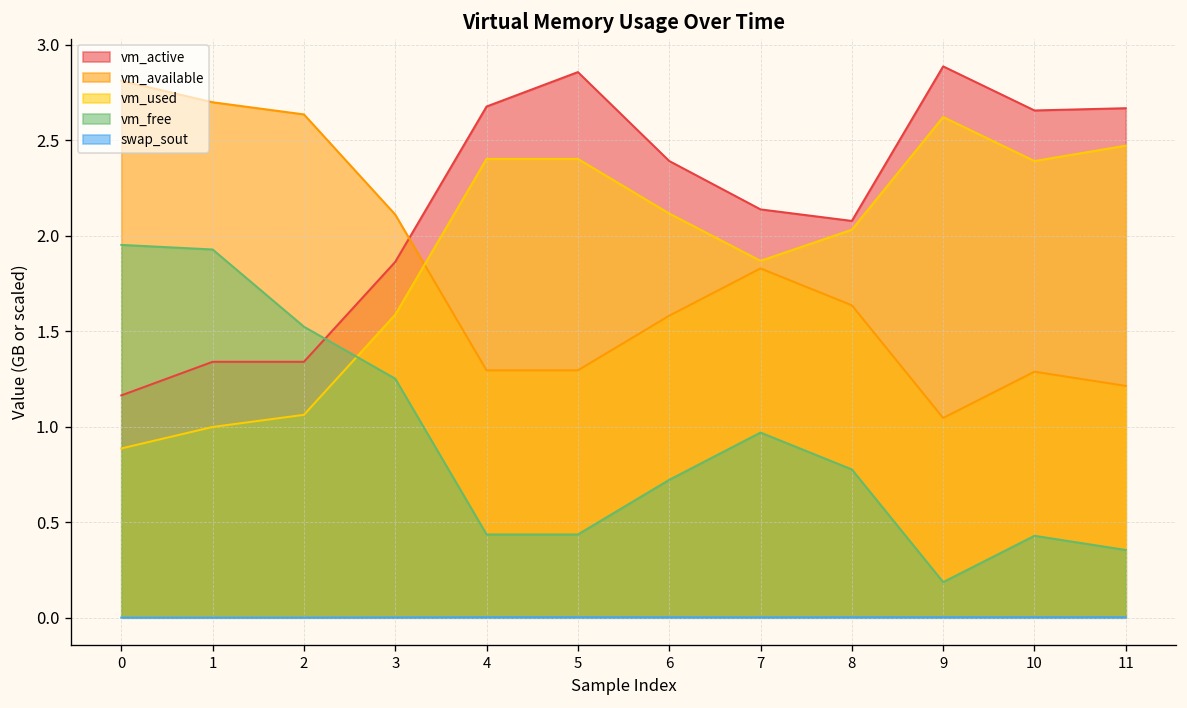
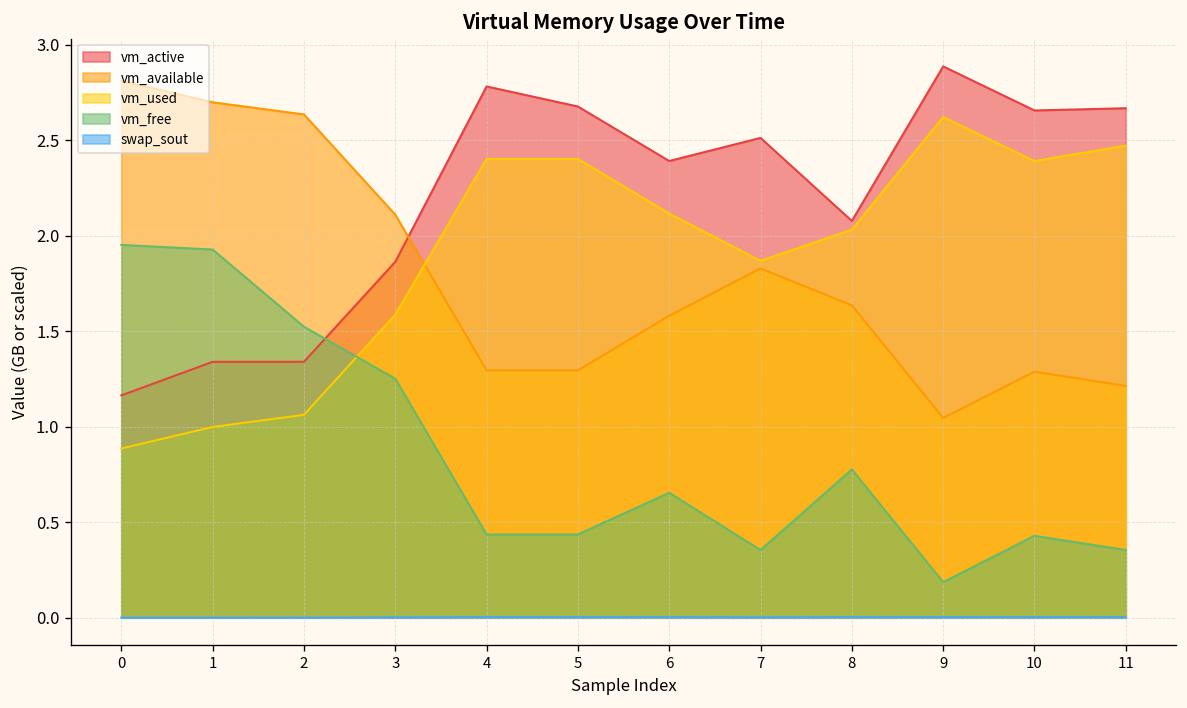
vm_active, 4: 2.68 -> 2.78
vm_active, 5: 2.86 -> 2.68
vm_free, 6: 0.72 -> 0.65
vm_active, 7: 2.14 -> 2.51
vm_free, 7: 0.97 -> 0.35
